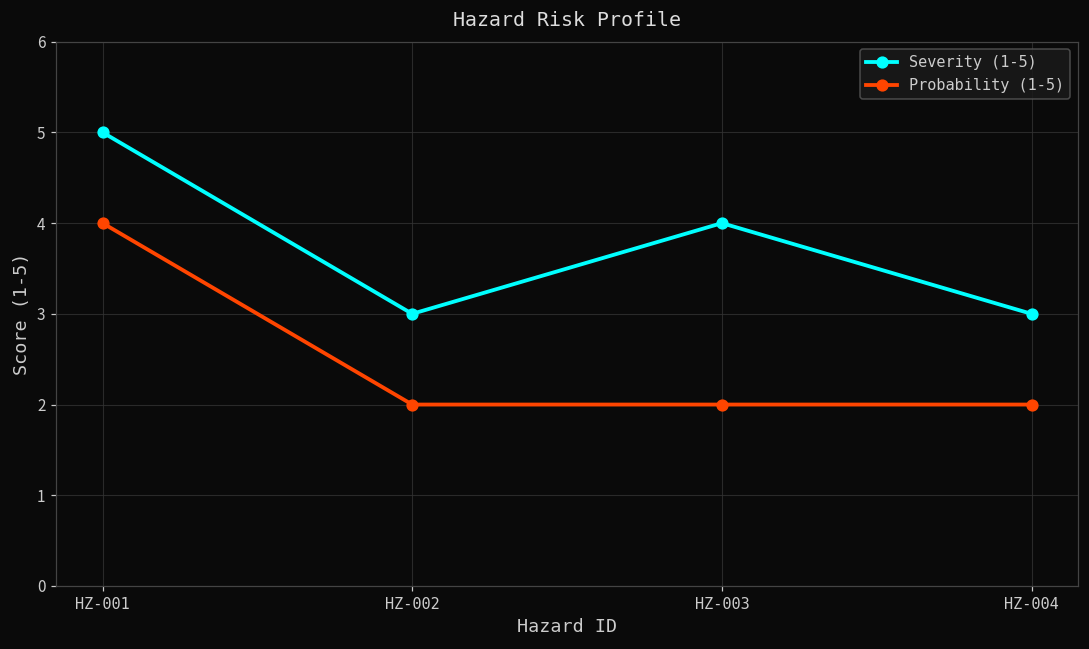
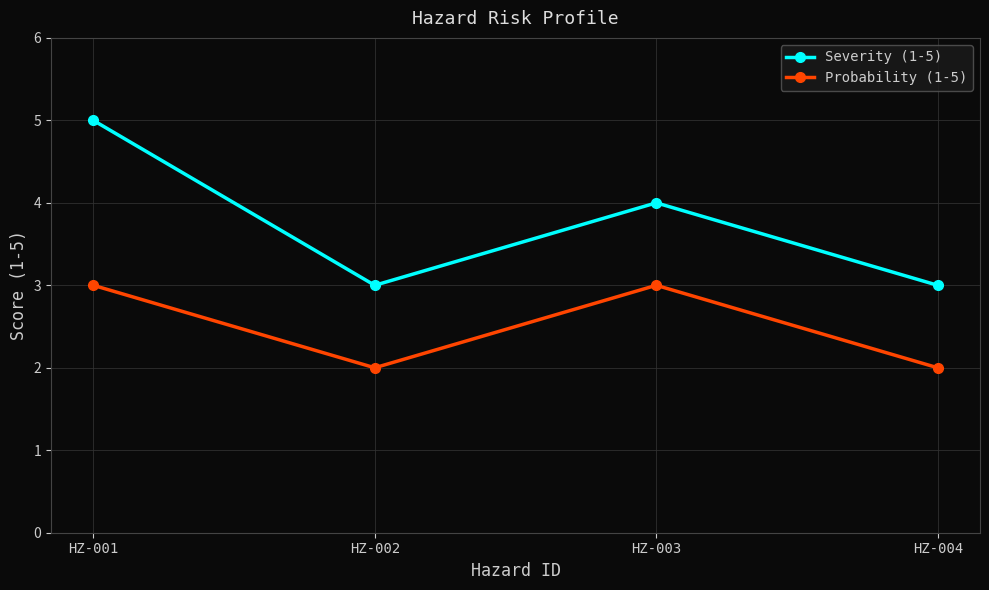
Probability (1-5), HZ-001: 4 -> 3
Probability (1-5), HZ-003: 2 -> 3
